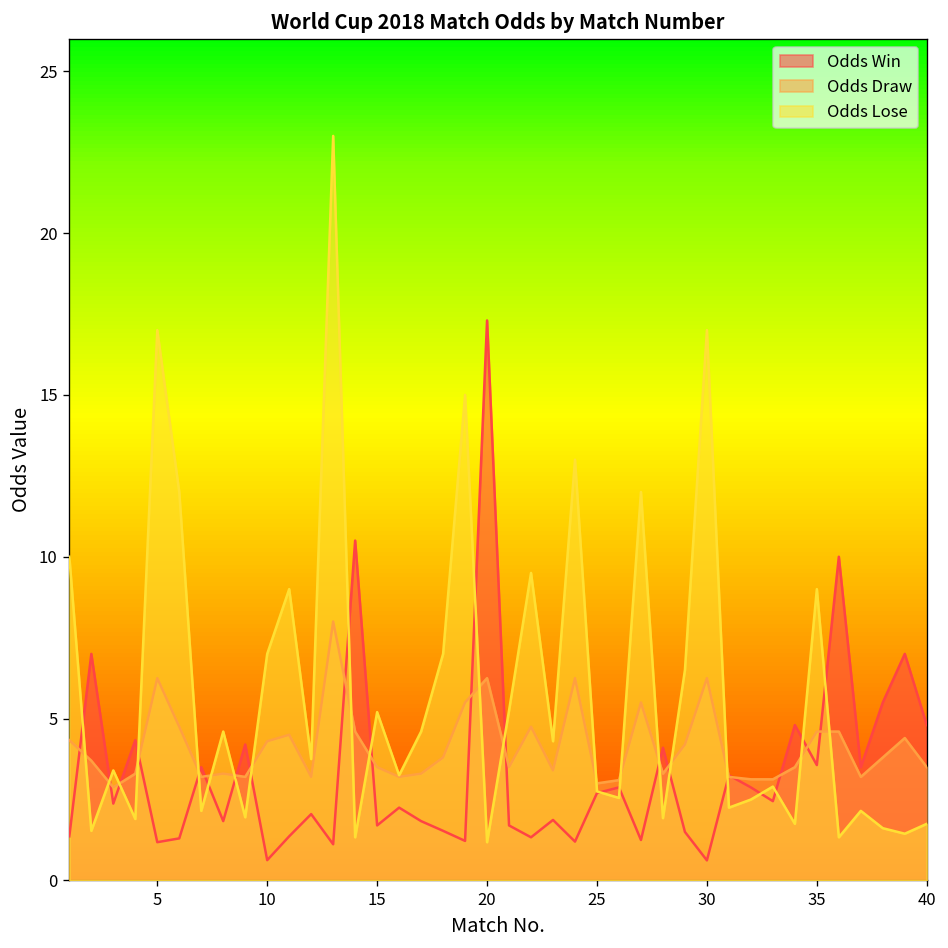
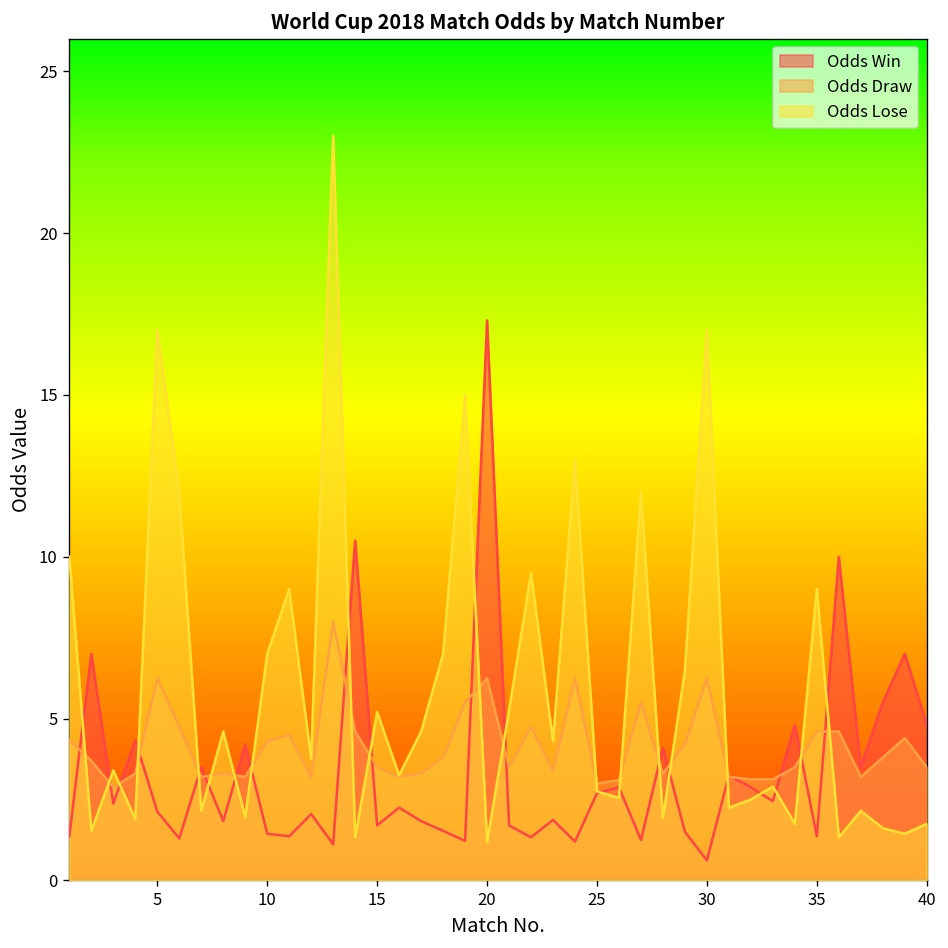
Odds Win, 5: 1.2 -> 2.1
Odds Win, 10: 0.6 -> 1.4
Odds Win, 35: 3.6 -> 1.4
